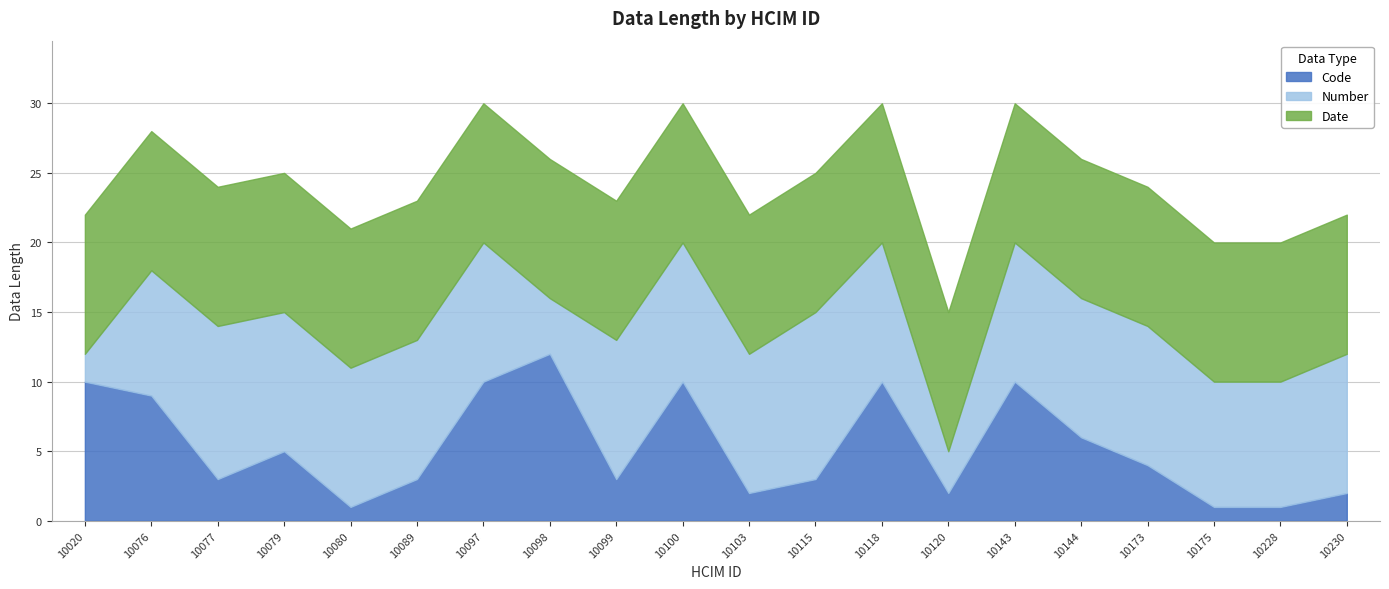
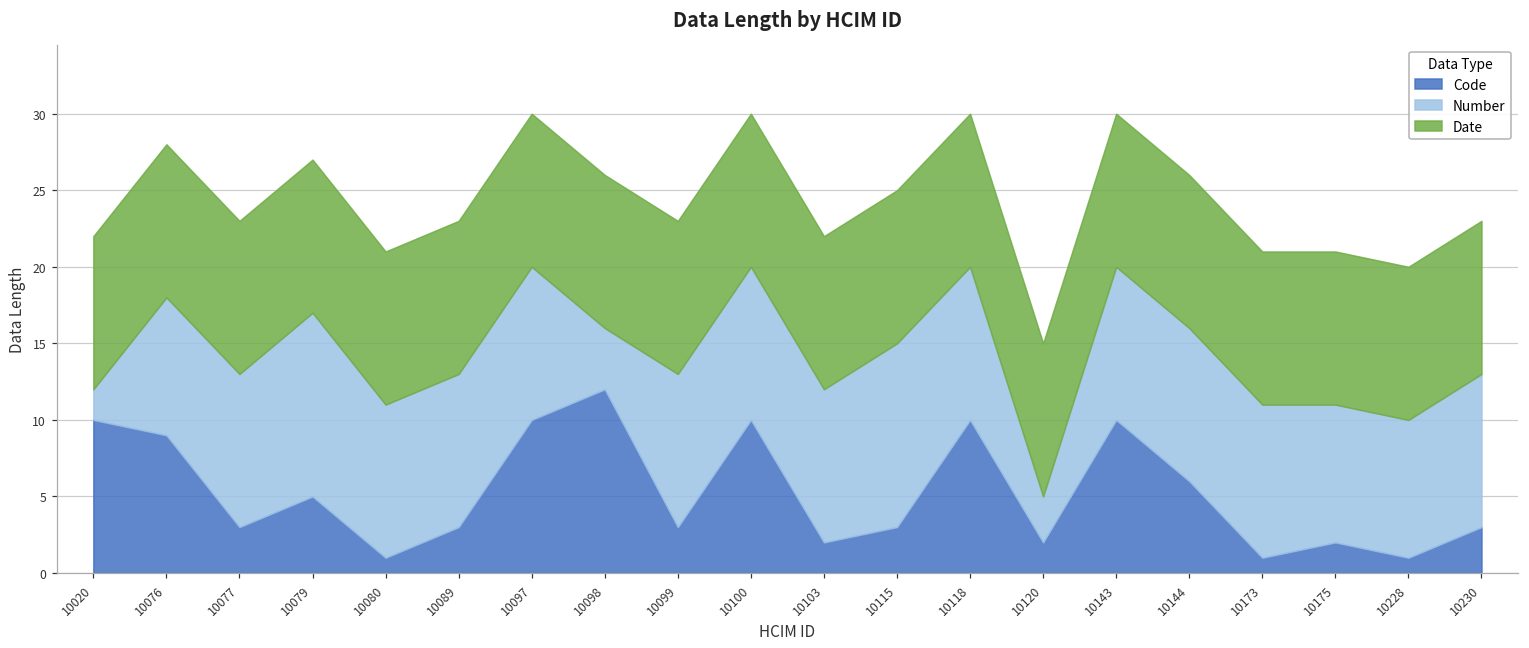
Number, 10077: 11 -> 10
Number, 10079: 10 -> 12
Code, 10173: 4 -> 1
Code, 10175: 1 -> 2
Code, 10230: 2 -> 3
